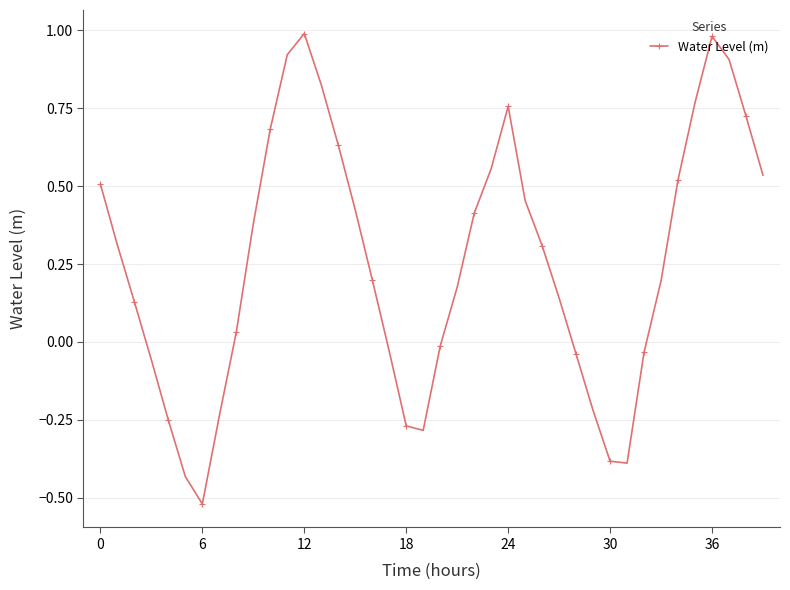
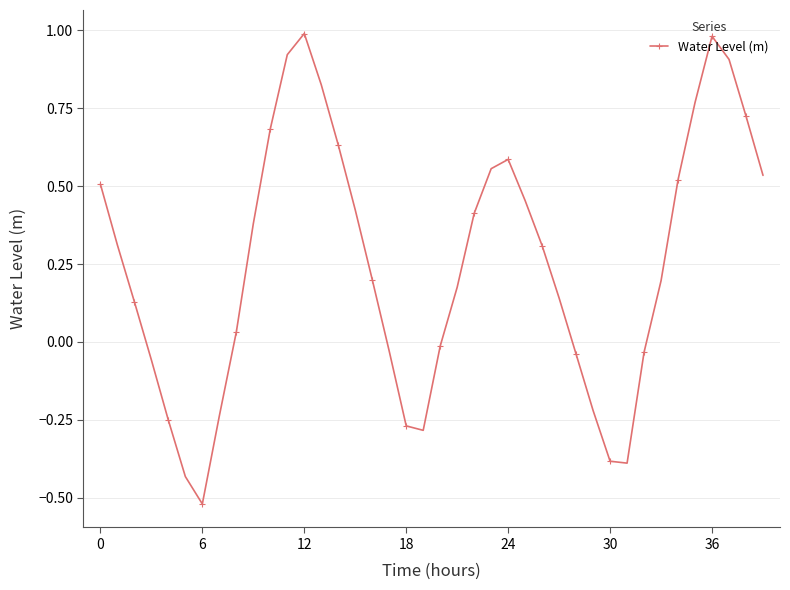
24: 0.76 -> 0.59
